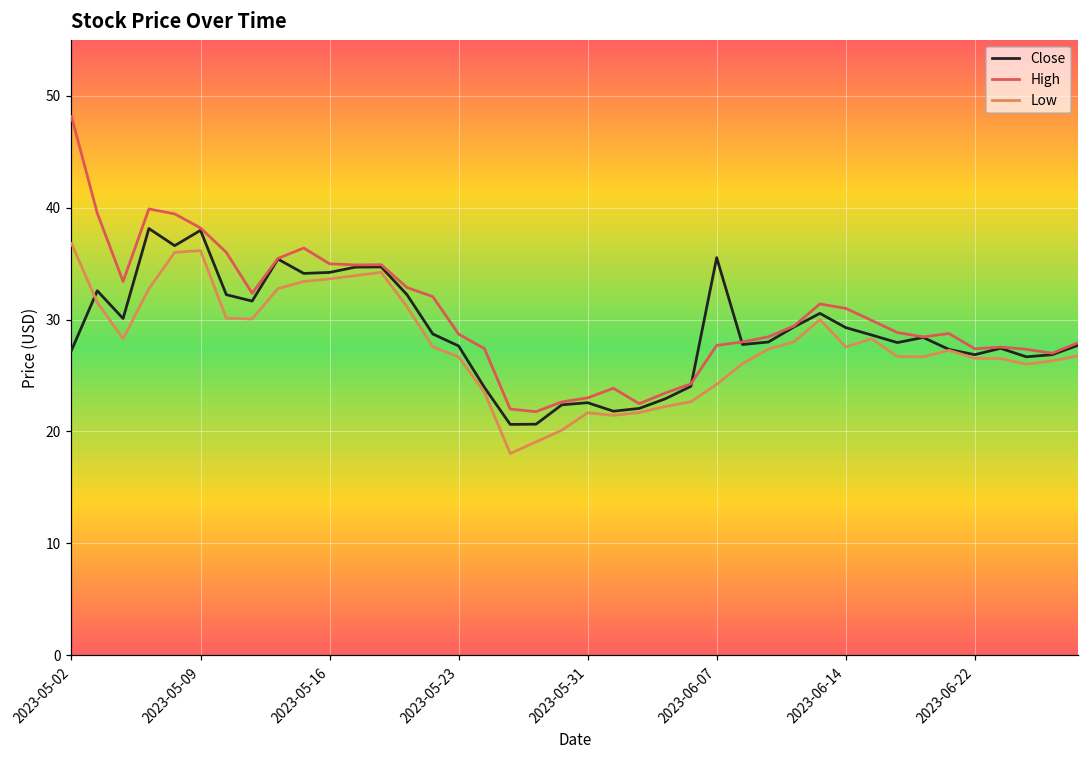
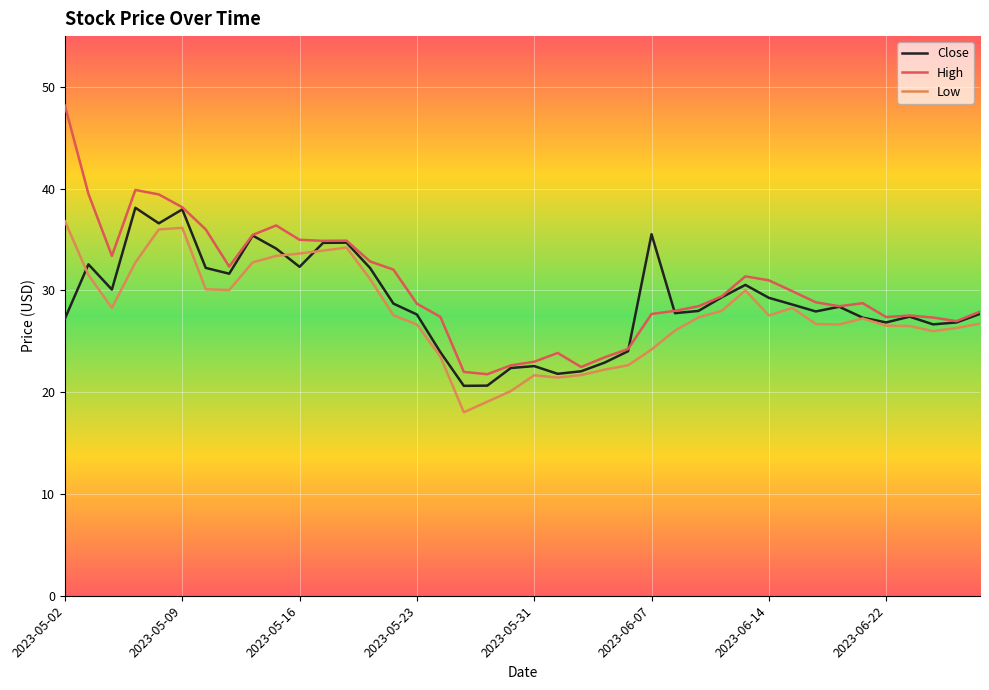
Close, 2023-05-16: 34.2 -> 32.3
